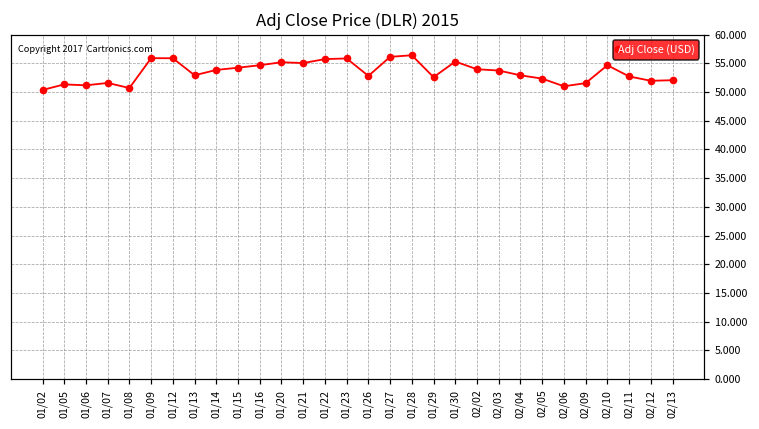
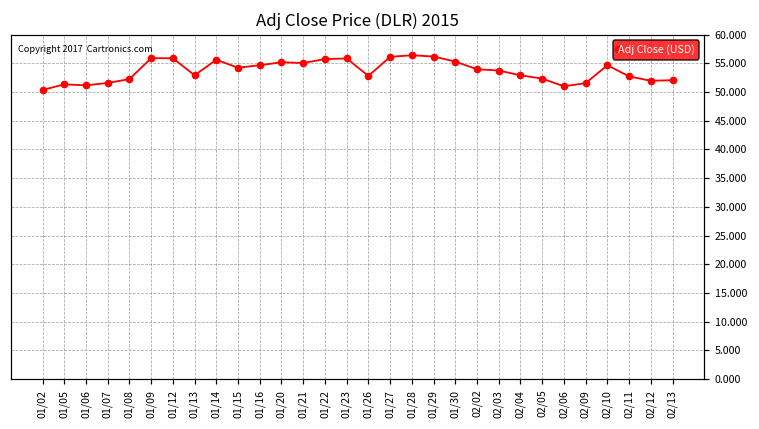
01/08: 51 -> 52
01/14: 54 -> 56
01/29: 53 -> 56
